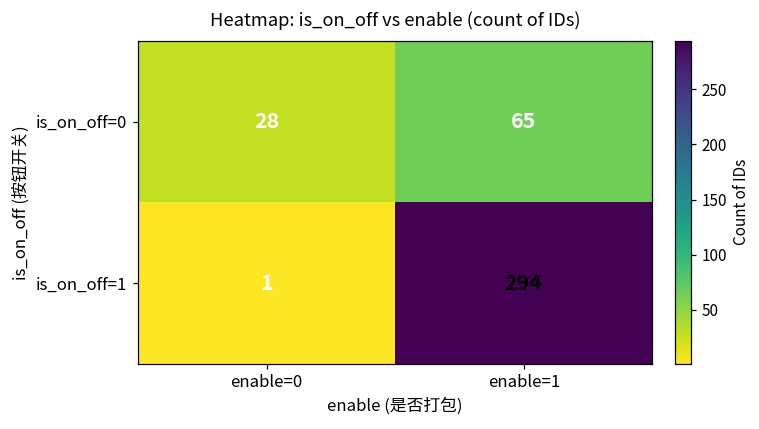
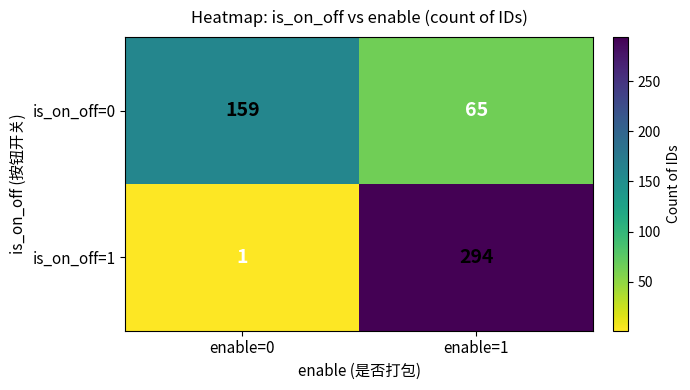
is_on_off=0, enable=0: 28 -> 159
